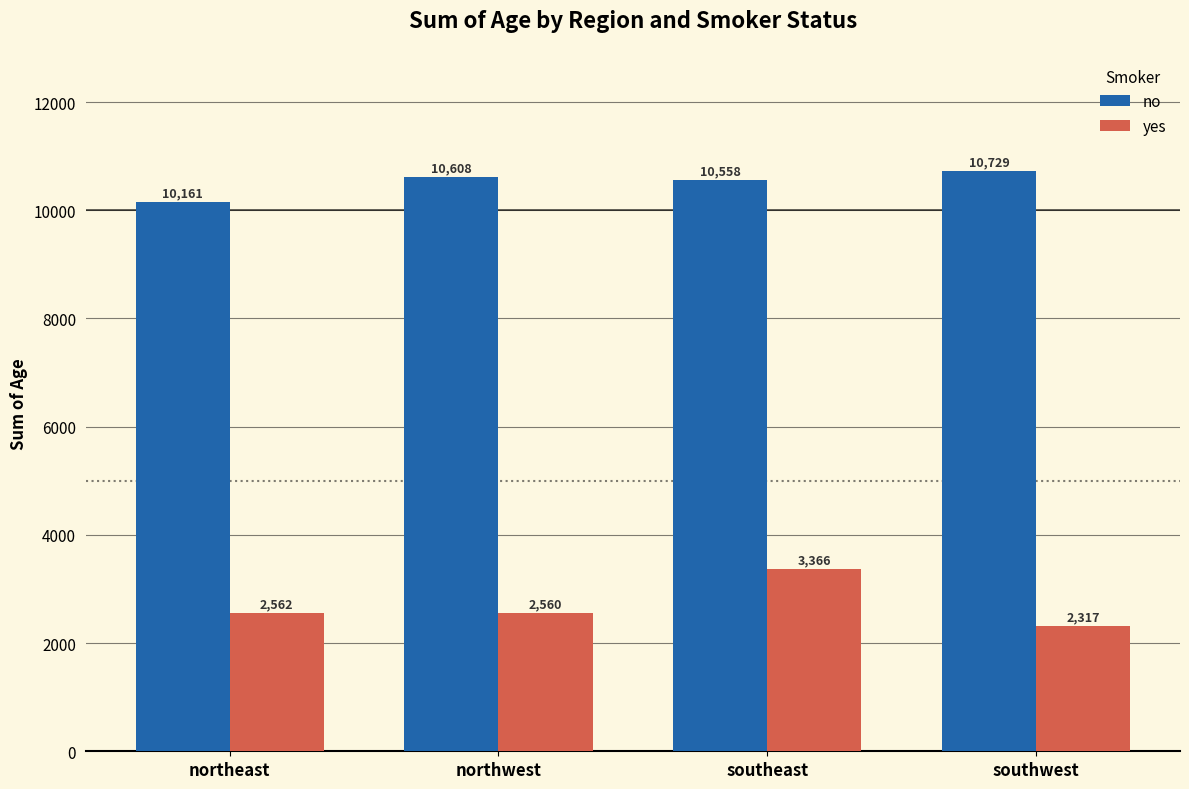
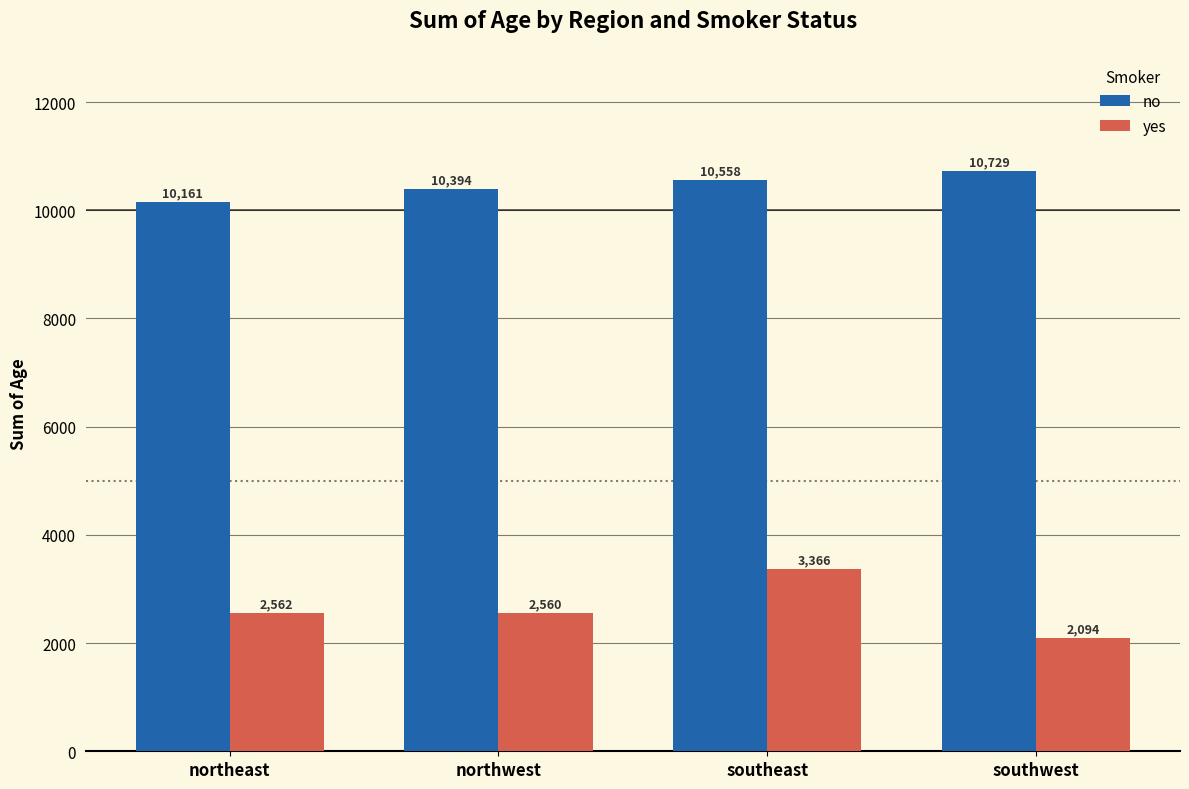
no, northwest: 10,608 -> 10,394
yes, southwest: 2,317 -> 2,094
